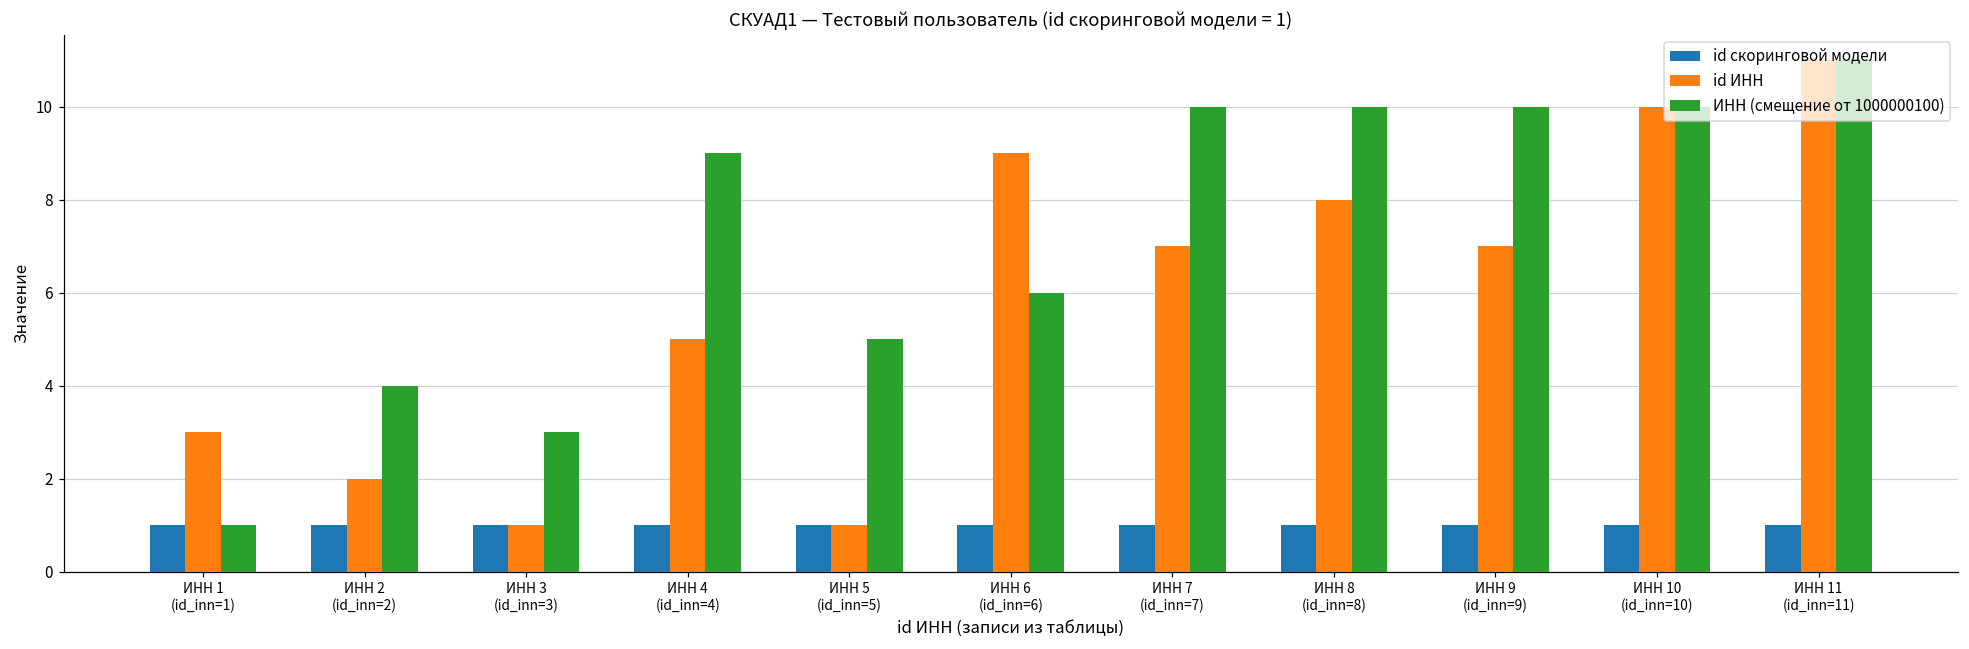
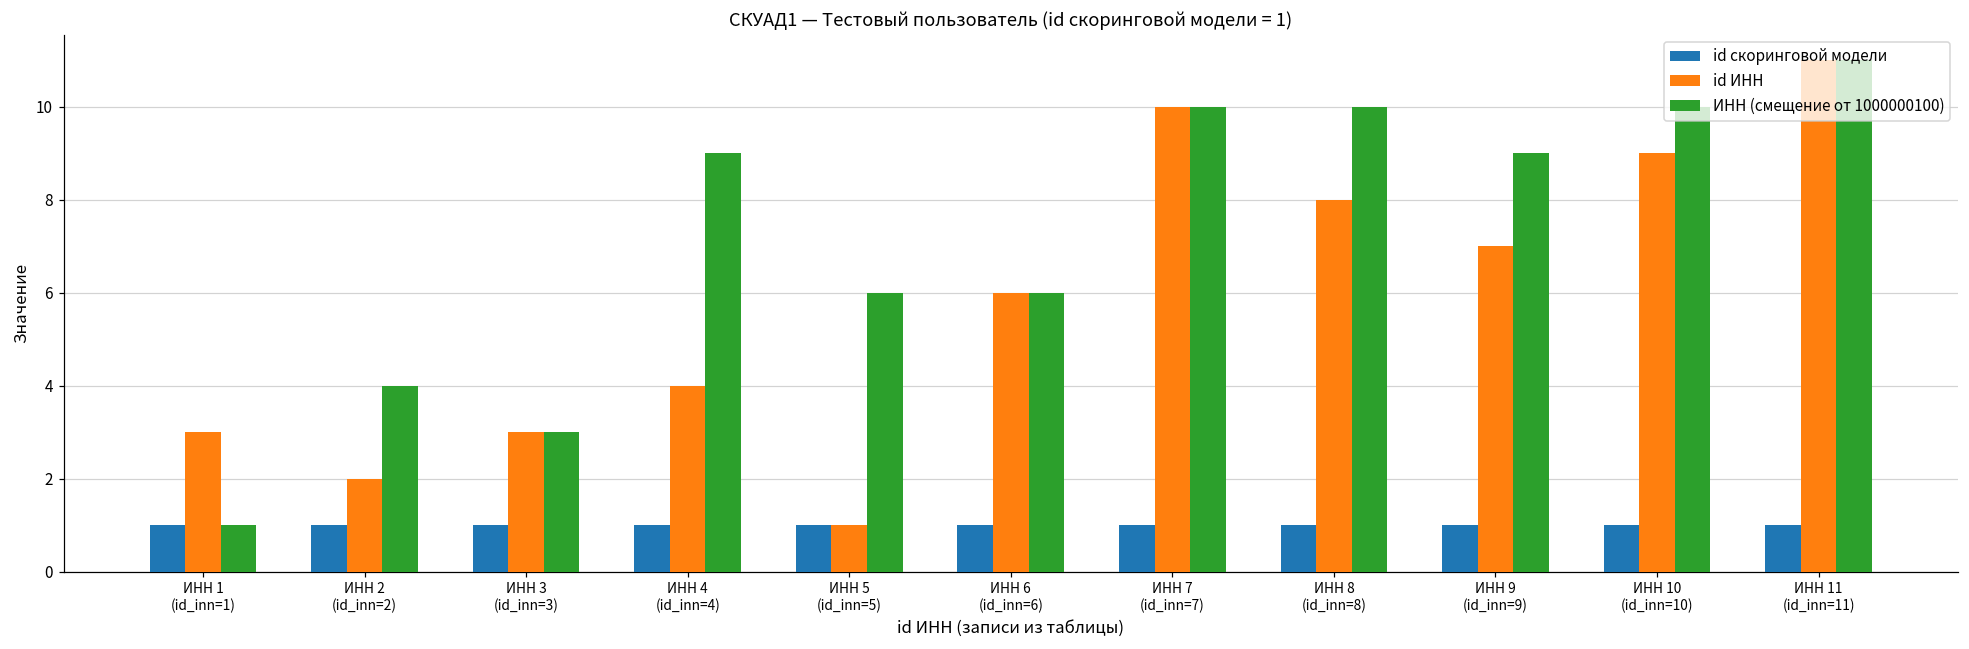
id ИНН, ИНН 3 (id_inn=3): 1 -> 3
id ИНН, ИНН 4 (id_inn=4): 5 -> 4
ИНН (смещение от 1000000100), ИНН 5 (id_inn=5): 5.0 -> 6.0
id ИНН, ИНН 6 (id_inn=6): 9 -> 6
id ИНН, ИНН 7 (id_inn=7): 7 -> 10
ИНН (смещение от 1000000100), ИНН 9 (id_inn=9): 10.0 -> 9.0
id ИНН, ИНН 10 (id_inn=10): 10 -> 9
